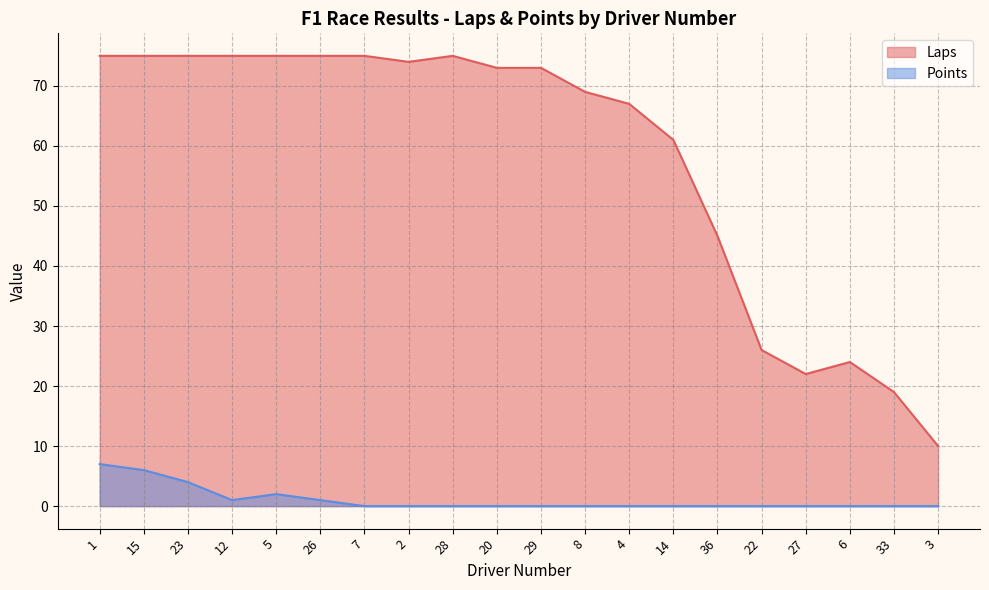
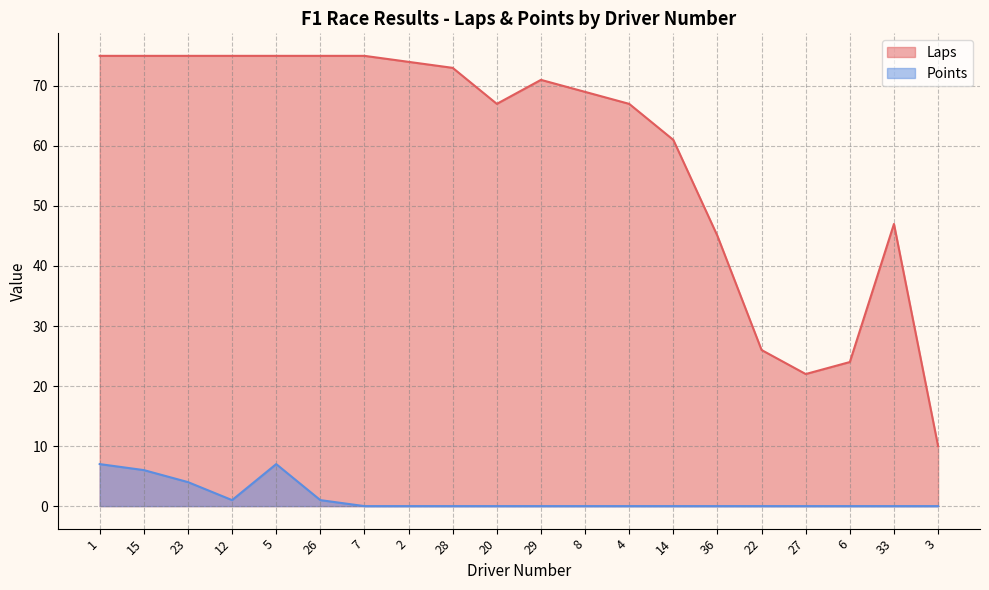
Points, 5: 2 -> 7
Laps, 28: 75 -> 73
Laps, 20: 73 -> 67
Laps, 29: 73 -> 71
Laps, 33: 19 -> 47
